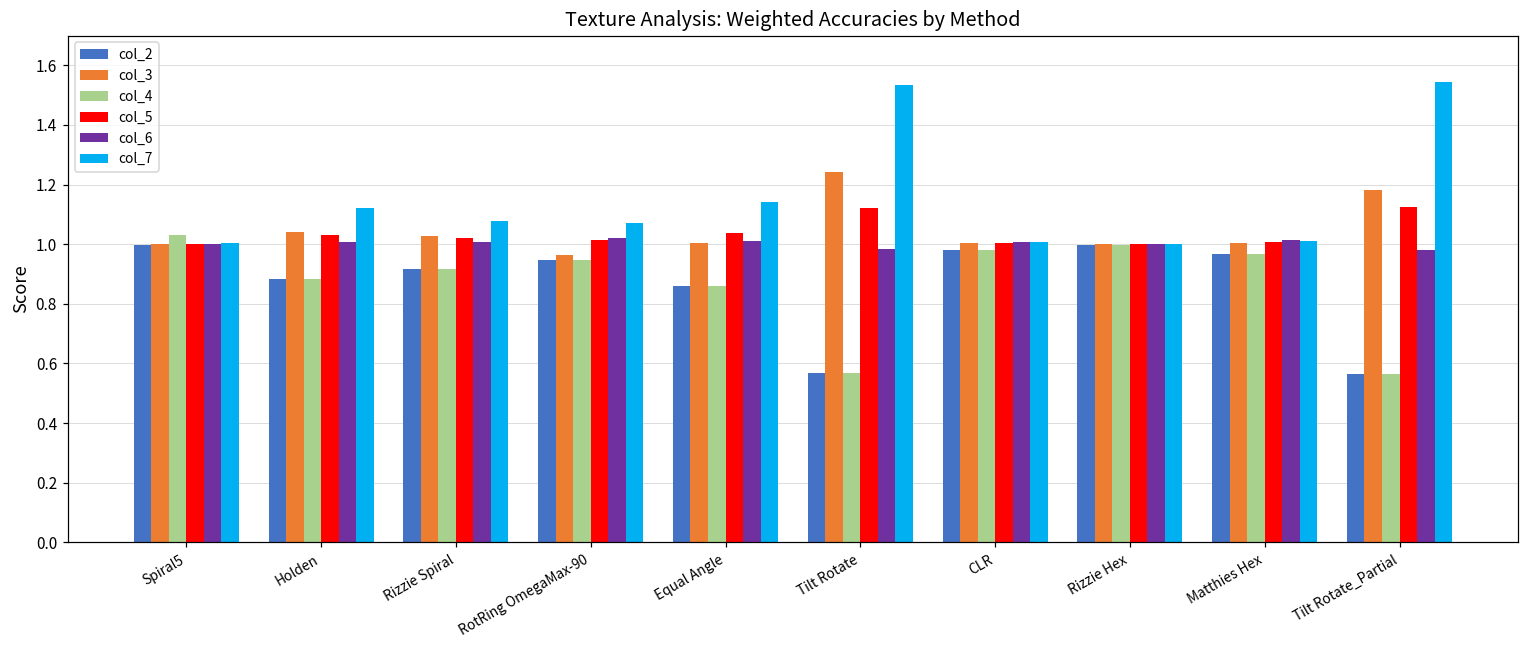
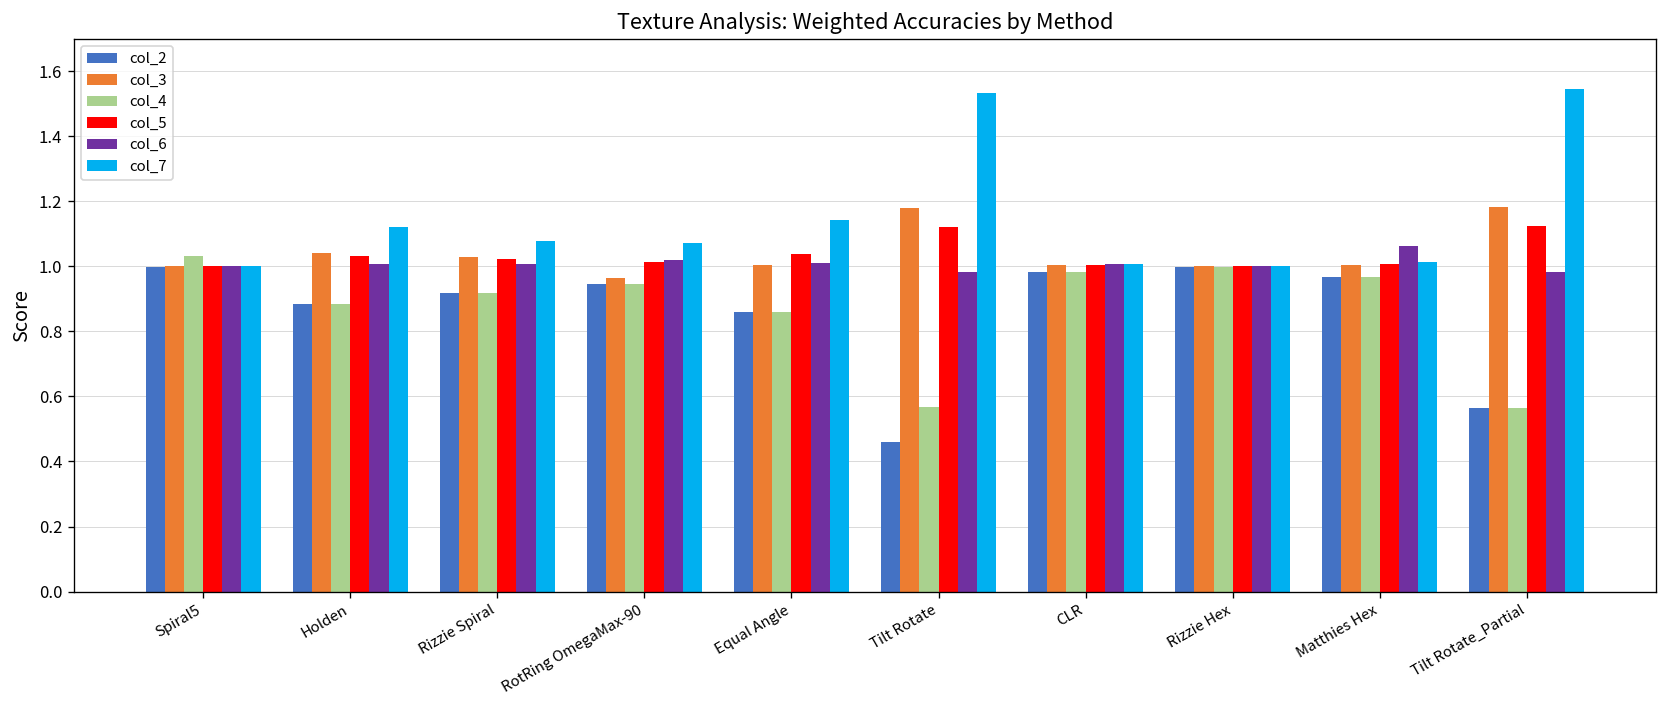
col_2, Tilt Rotate: 0.57 -> 0.46
col_3, Tilt Rotate: 1.24 -> 1.18
col_6, Matthies Hex: 1.01 -> 1.06
